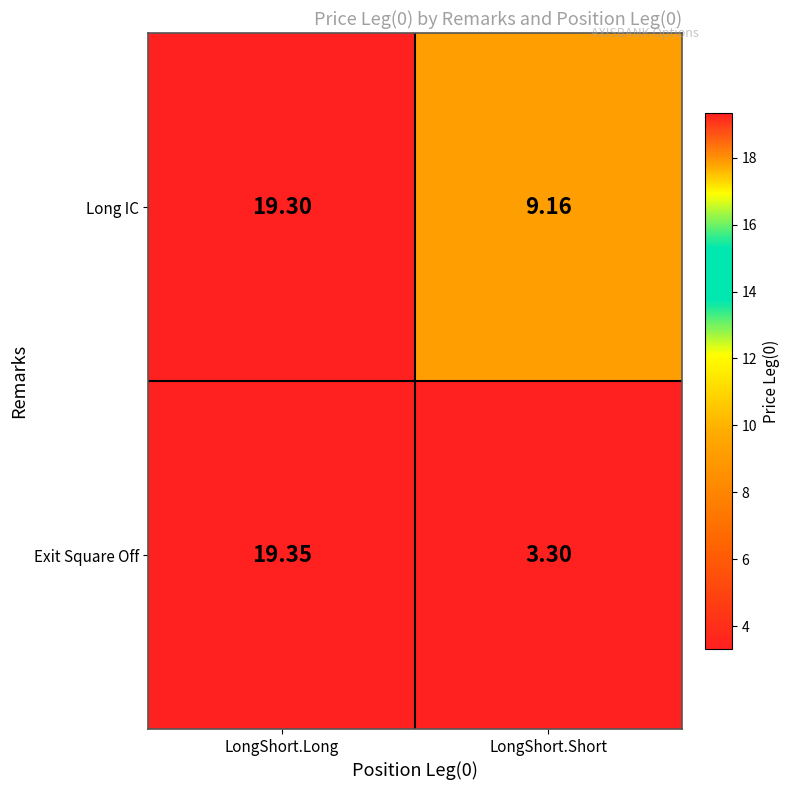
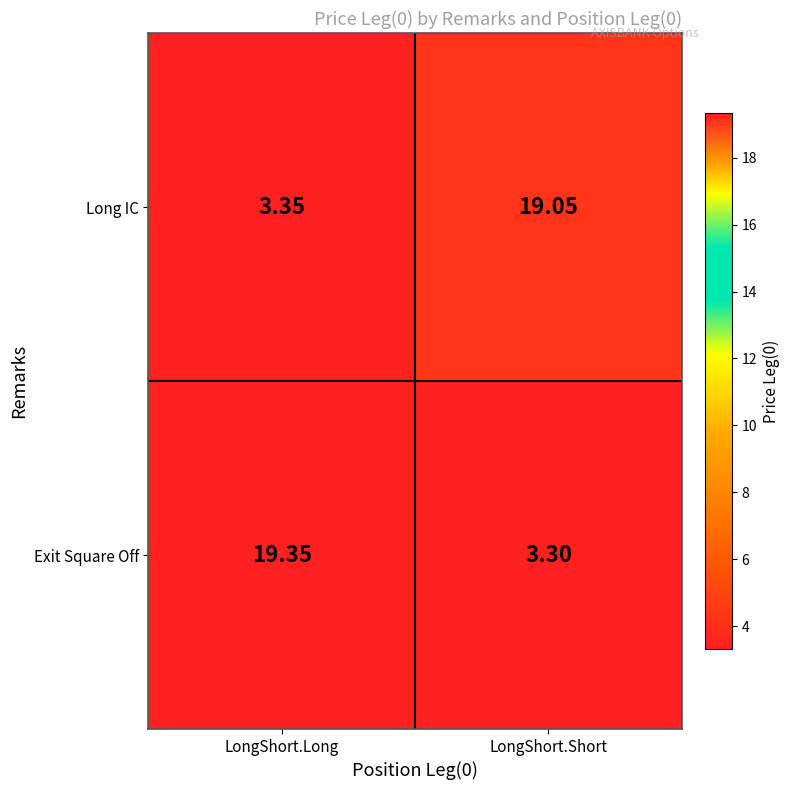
Long IC, LongShort.Long: 19.30 -> 3.35
Long IC, LongShort.Short: 9.16 -> 19.05
